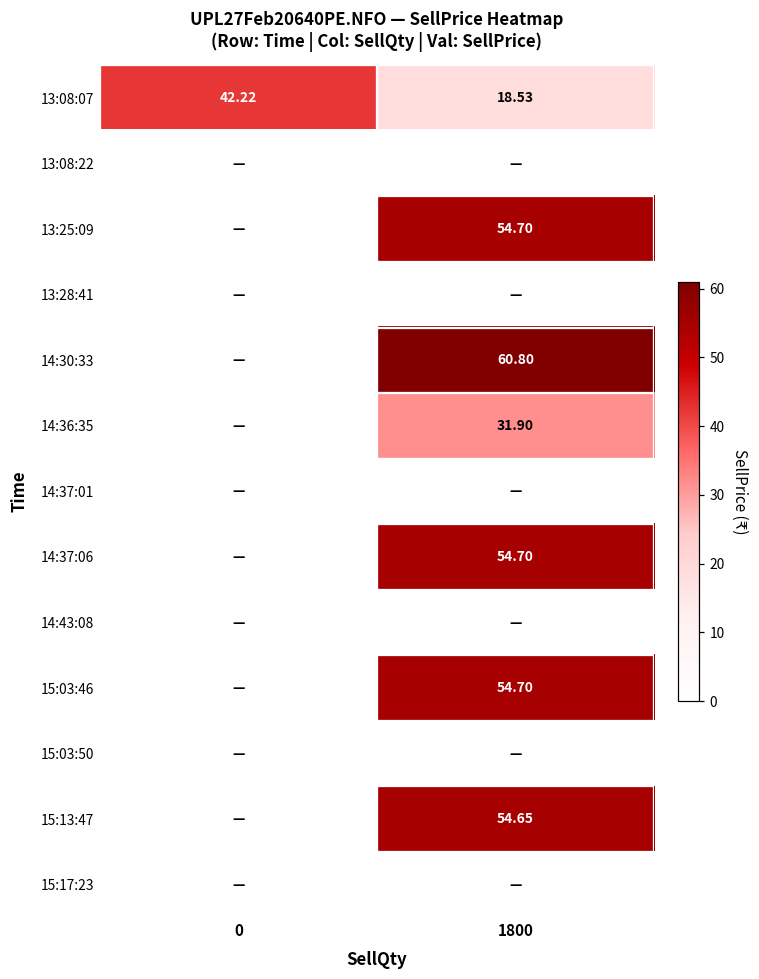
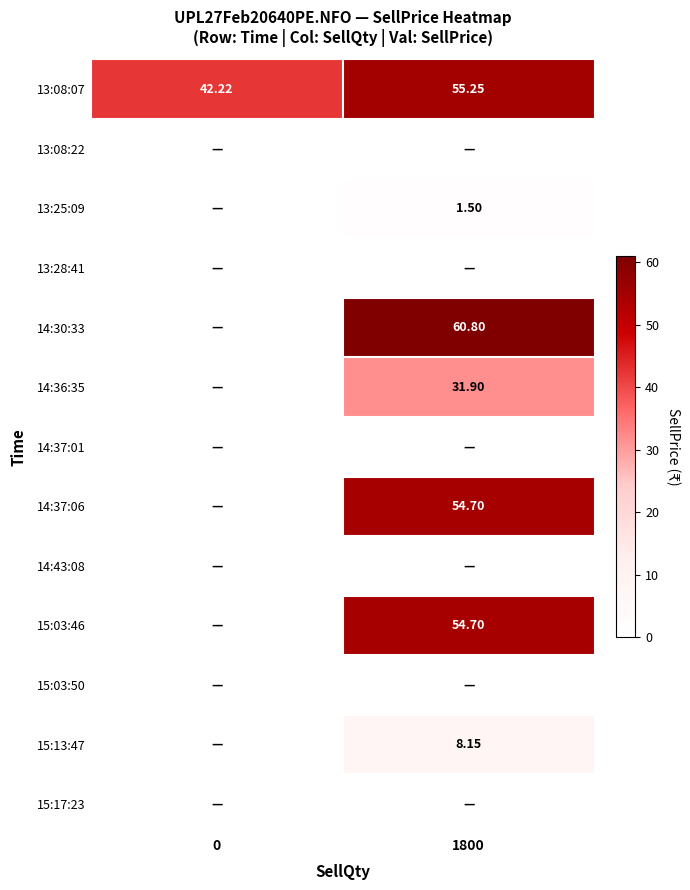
13:08:07, 1800: 18.53 -> 55.25
13:25:09, 1800: 54.70 -> 1.50
15:13:47, 1800: 54.65 -> 8.15
